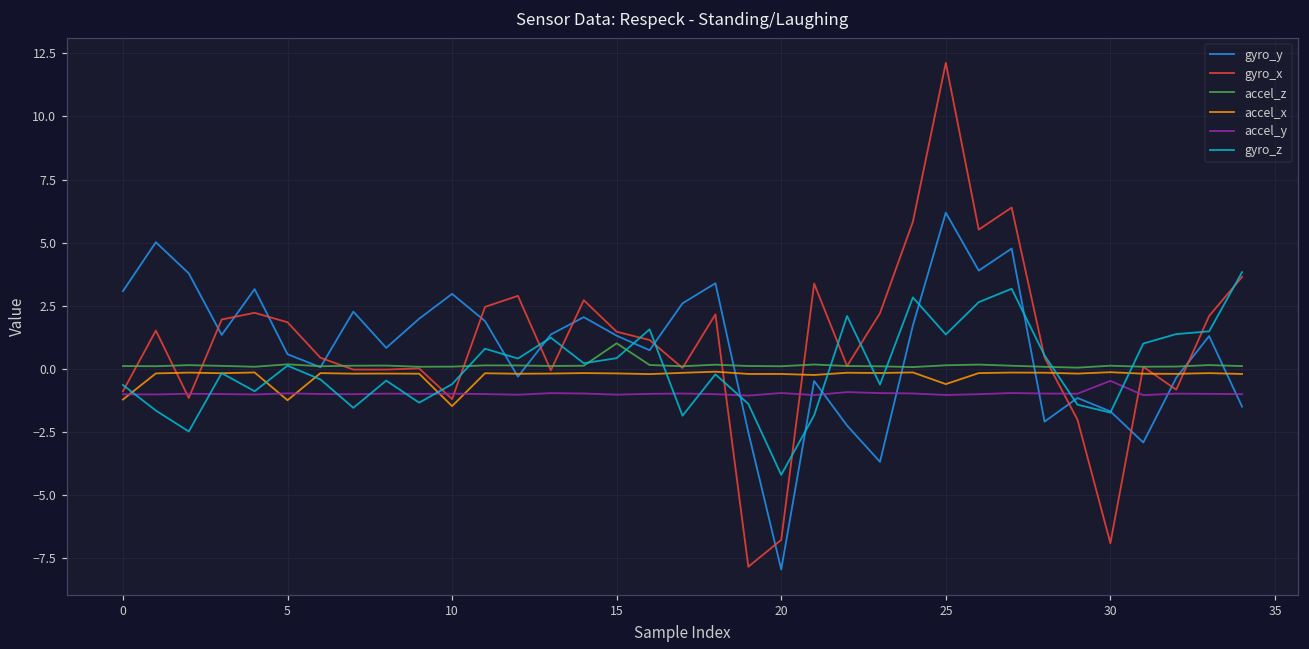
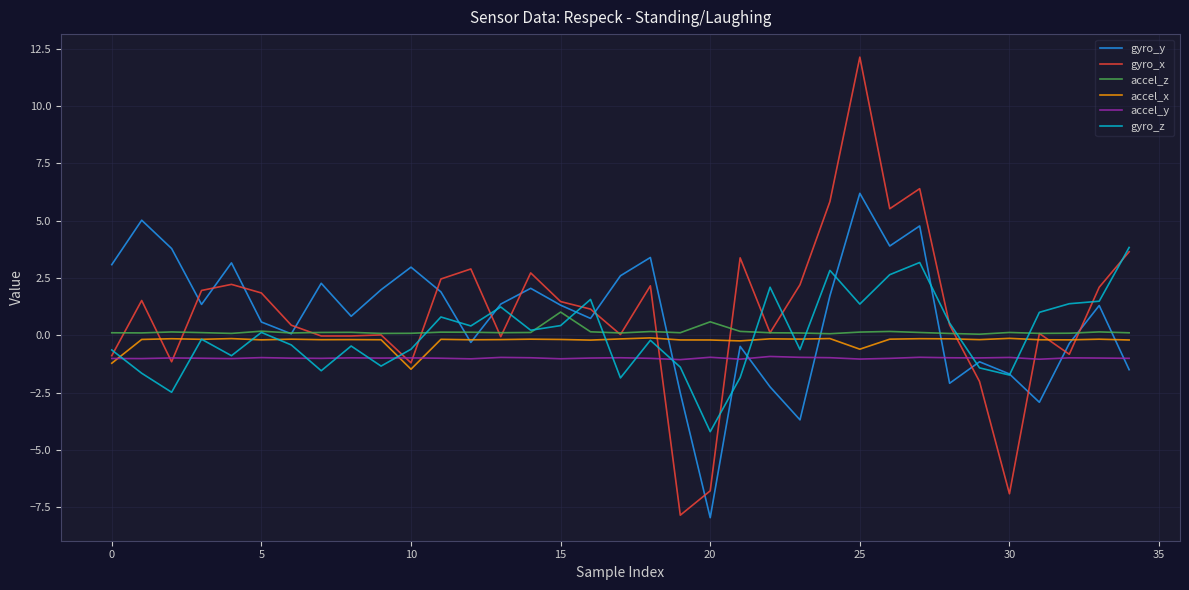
accel_x, 5: -1.2 -> -0.2
accel_z, 20: 0.1 -> 0.6
accel_y, 30: -0.5 -> -1.0
